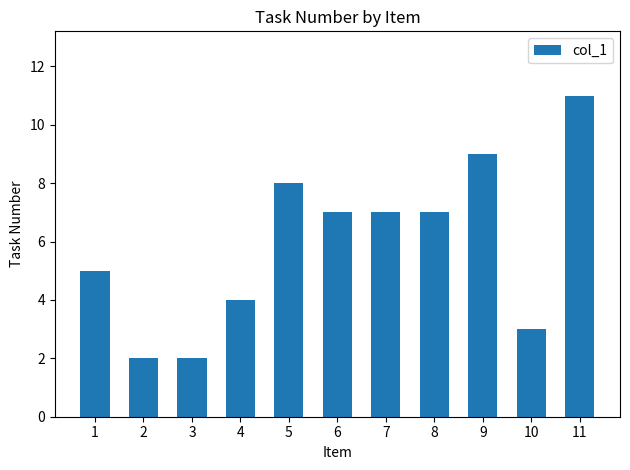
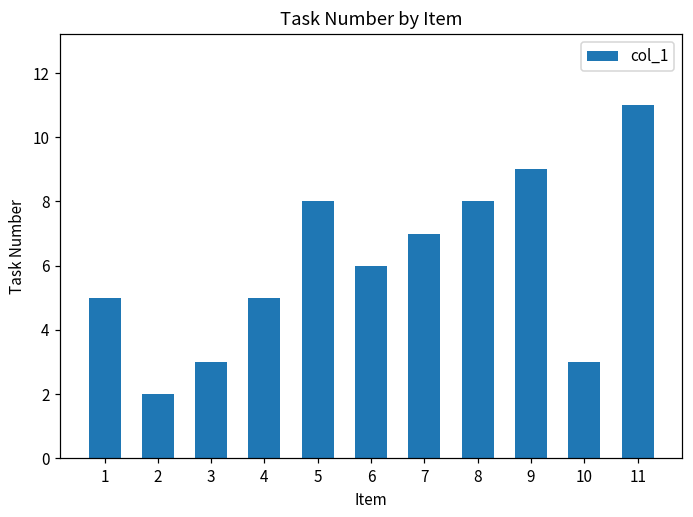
3: 2 -> 3
4: 4 -> 5
6: 7 -> 6
8: 7 -> 8
